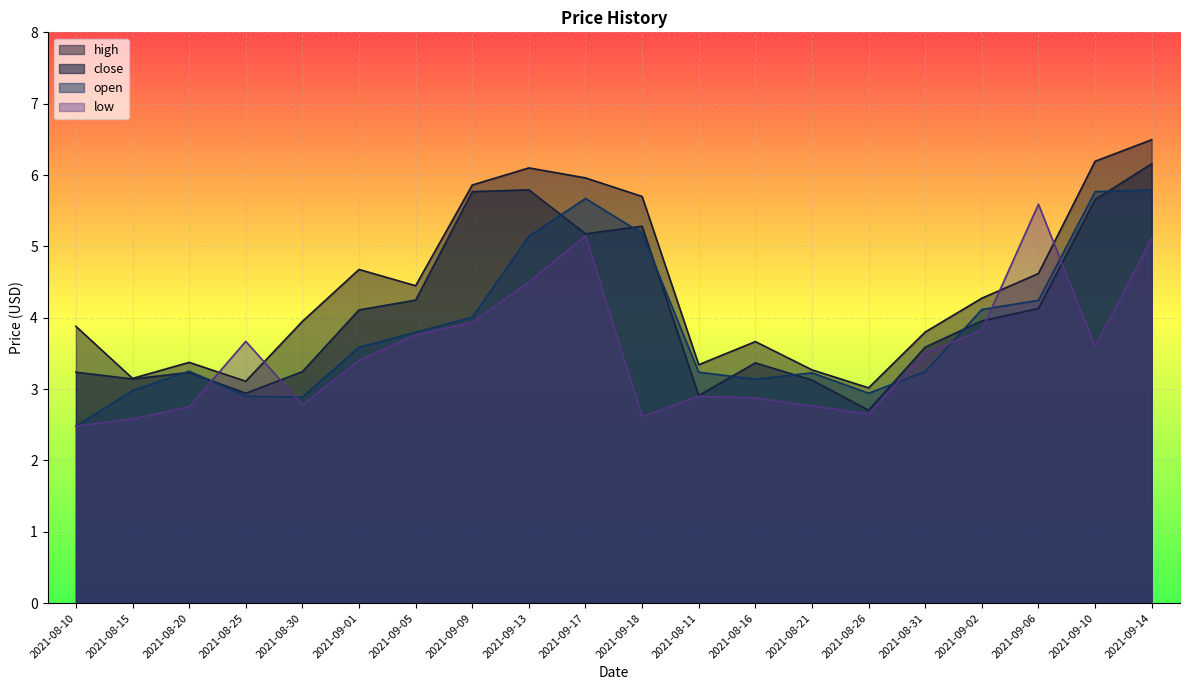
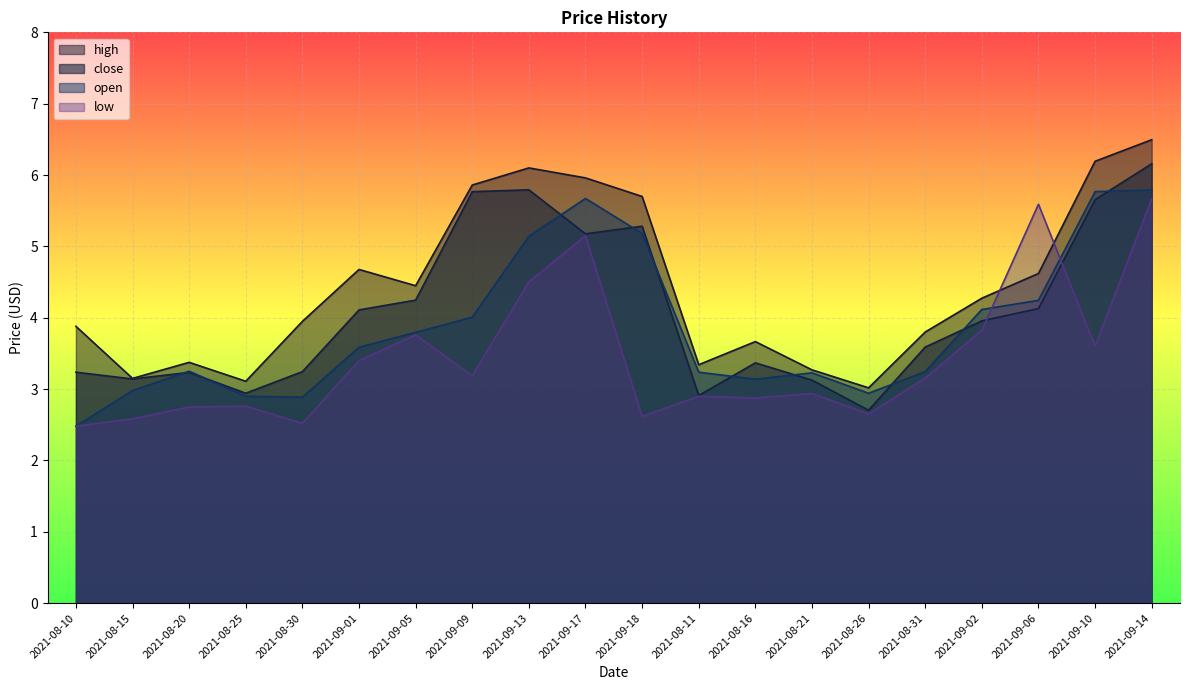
low, 2021-08-25: 3.7 -> 2.8
low, 2021-08-30: 2.8 -> 2.5
low, 2021-09-09: 3.9 -> 3.2
low, 2021-08-21: 2.8 -> 2.9
low, 2021-08-31: 3.5 -> 3.2
low, 2021-09-14: 5.1 -> 5.7
